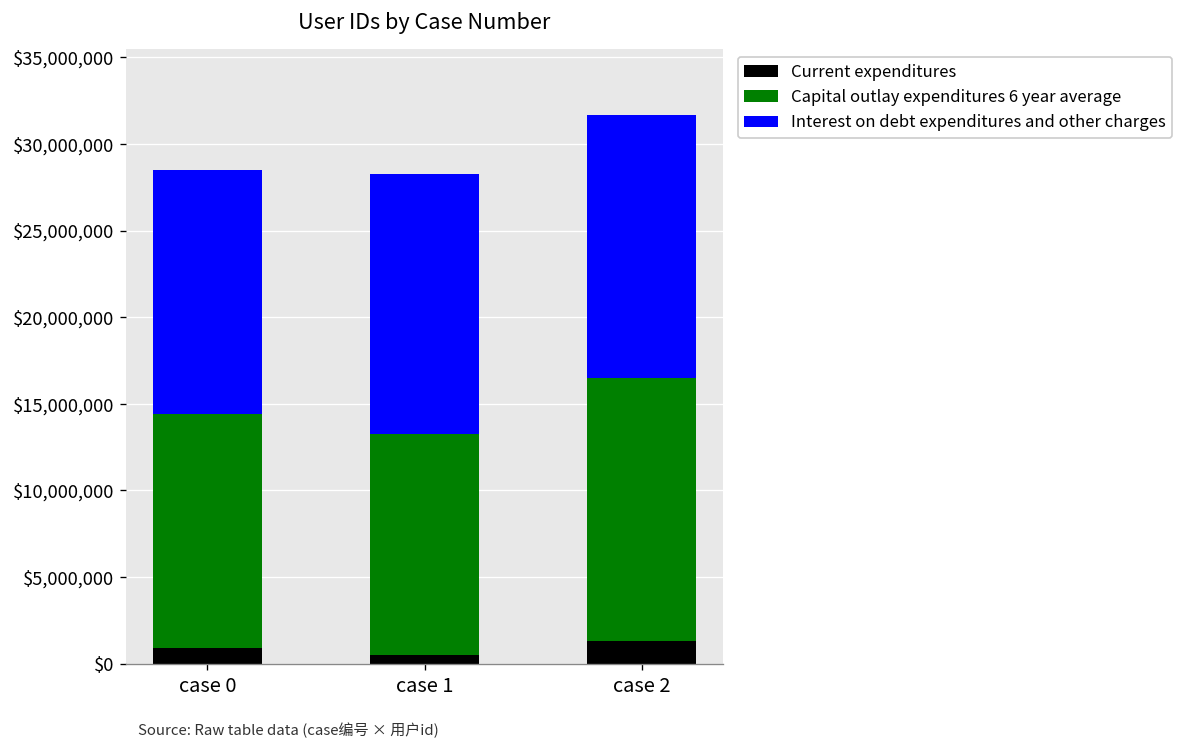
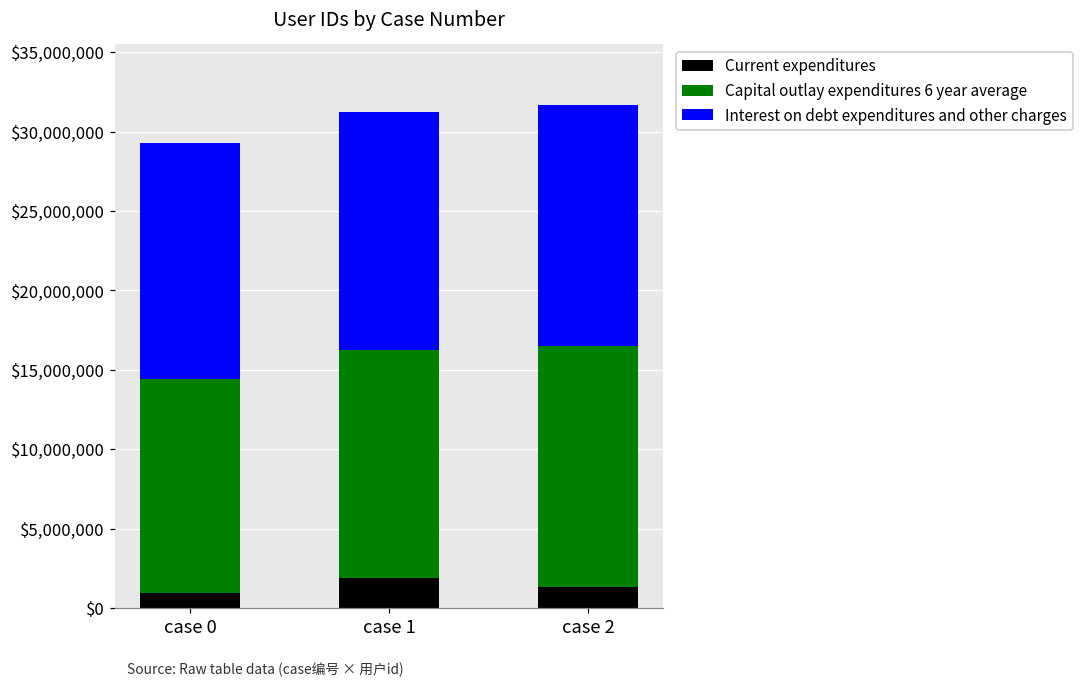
Interest on debt expenditures and other charges, case 0: $14,100,000 -> $14,900,000
Current expenditures, case 1: $500,000 -> $1,900,000
Capital outlay expenditures 6 year average, case 1: $12,700,000 -> $14,400,000
